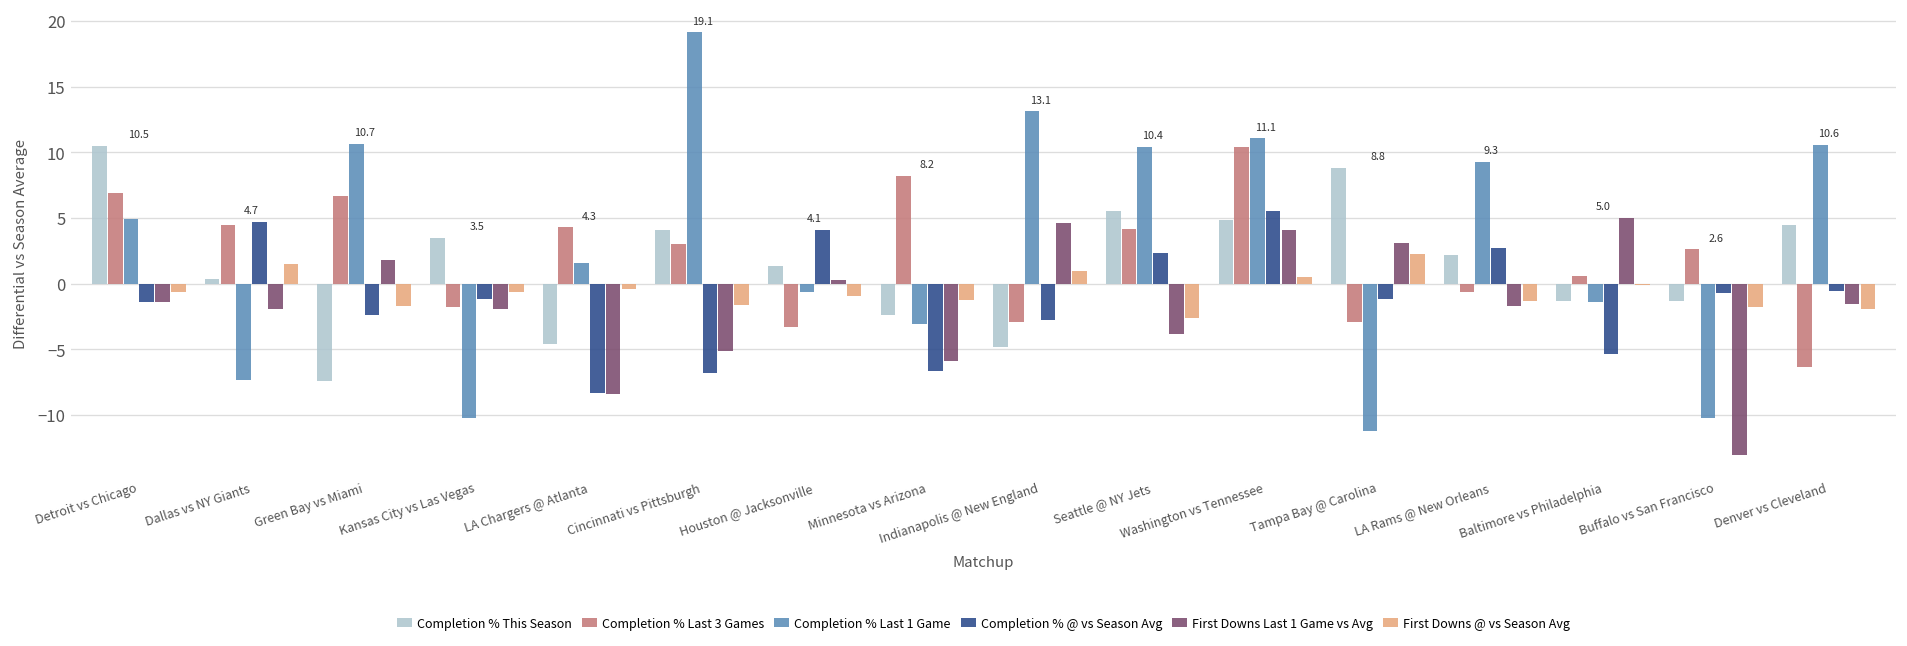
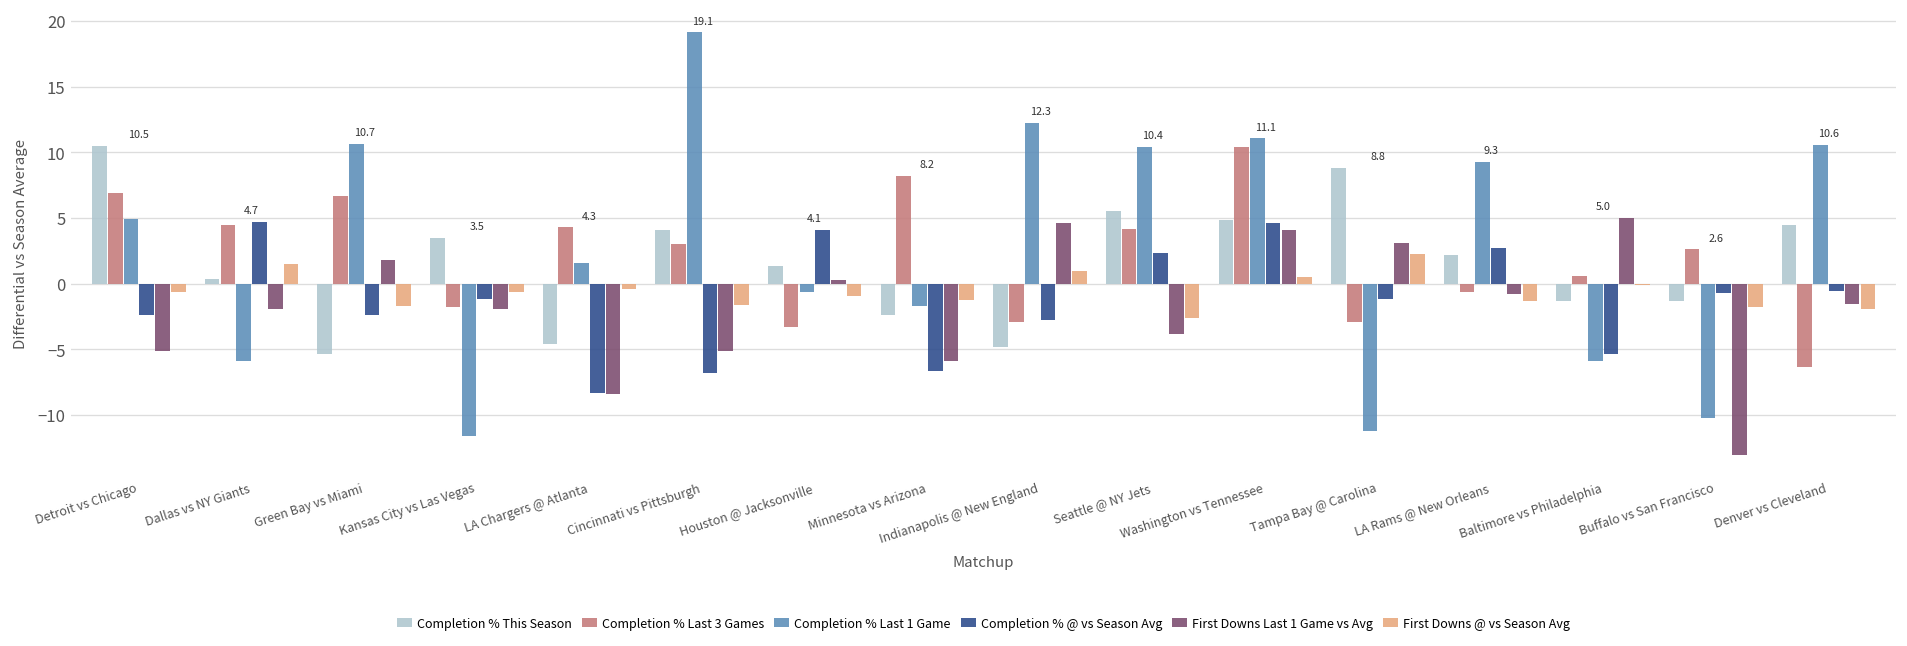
Completion % @ vs Season Avg, Detroit vs Chicago: -1.4 -> -2.4
First Downs Last 1 Game vs Avg, Detroit vs Chicago: -1.4 -> -5.1
Completion % Last 1 Game, Dallas vs NY Giants: -7.4 -> -5.9
Completion % This Season, Green Bay vs Miami: -7.4 -> -5.3
Completion % Last 1 Game, Kansas City vs Las Vegas: -10.2 -> -11.6
Completion % Last 1 Game, Minnesota vs Arizona: -3.1 -> -1.7
Completion % Last 1 Game, Indianapolis @ New England: 13.1 -> 12.3
Completion % @ vs Season Avg, Washington vs Tennessee: 5.5 -> 4.7
First Downs Last 1 Game vs Avg, LA Rams @ New Orleans: -1.7 -> -0.8
Completion % Last 1 Game, Baltimore vs Philadelphia: -1.4 -> -5.9
